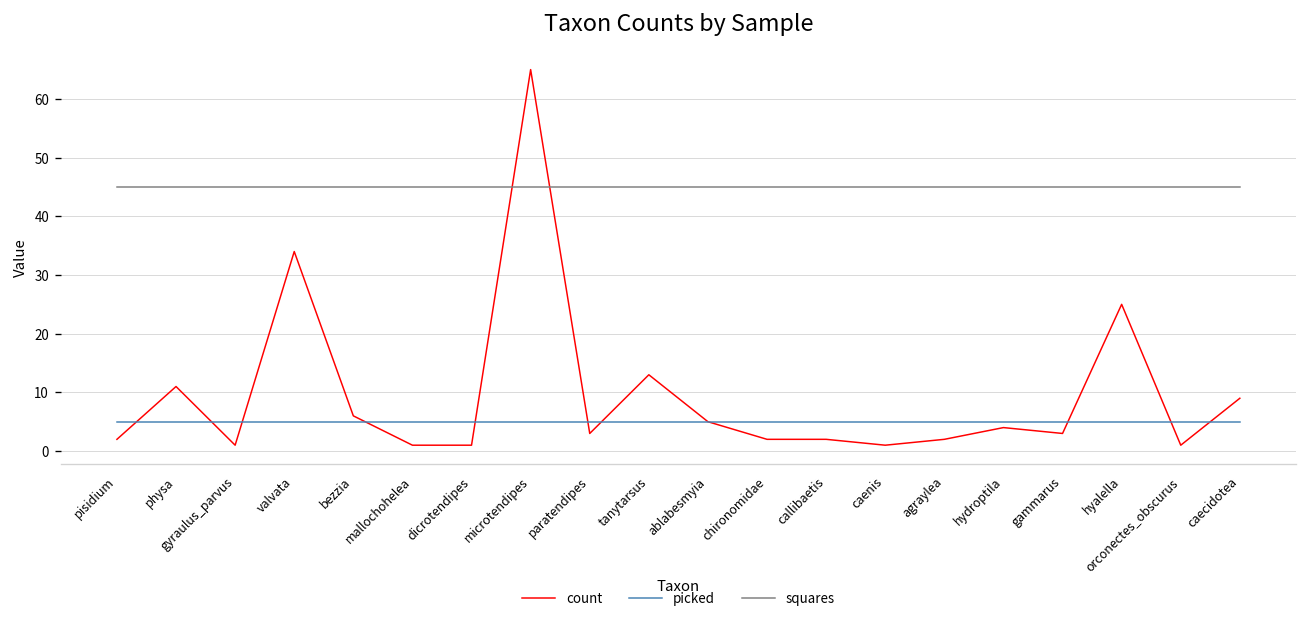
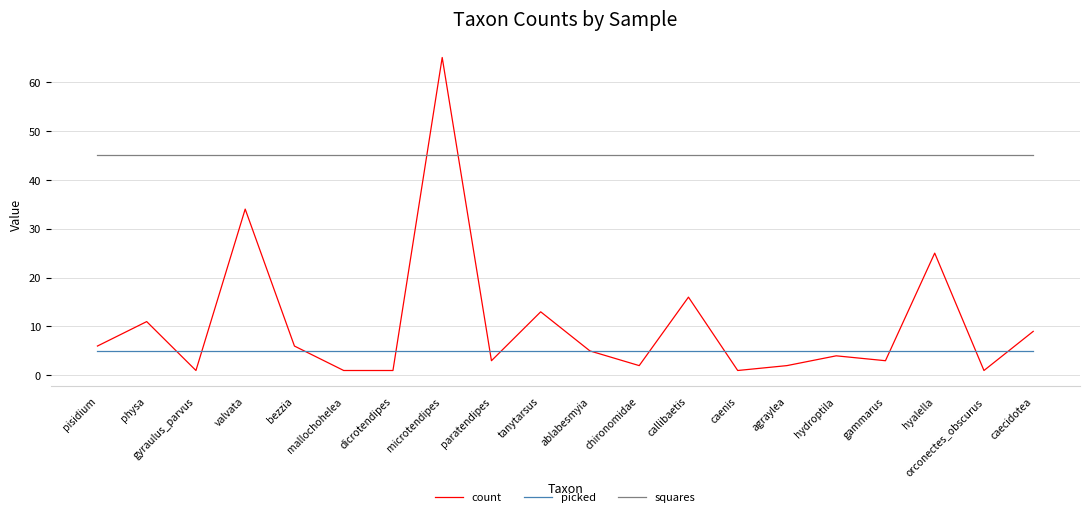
count, pisidium: 2 -> 6
count, callibaetis: 2 -> 16
